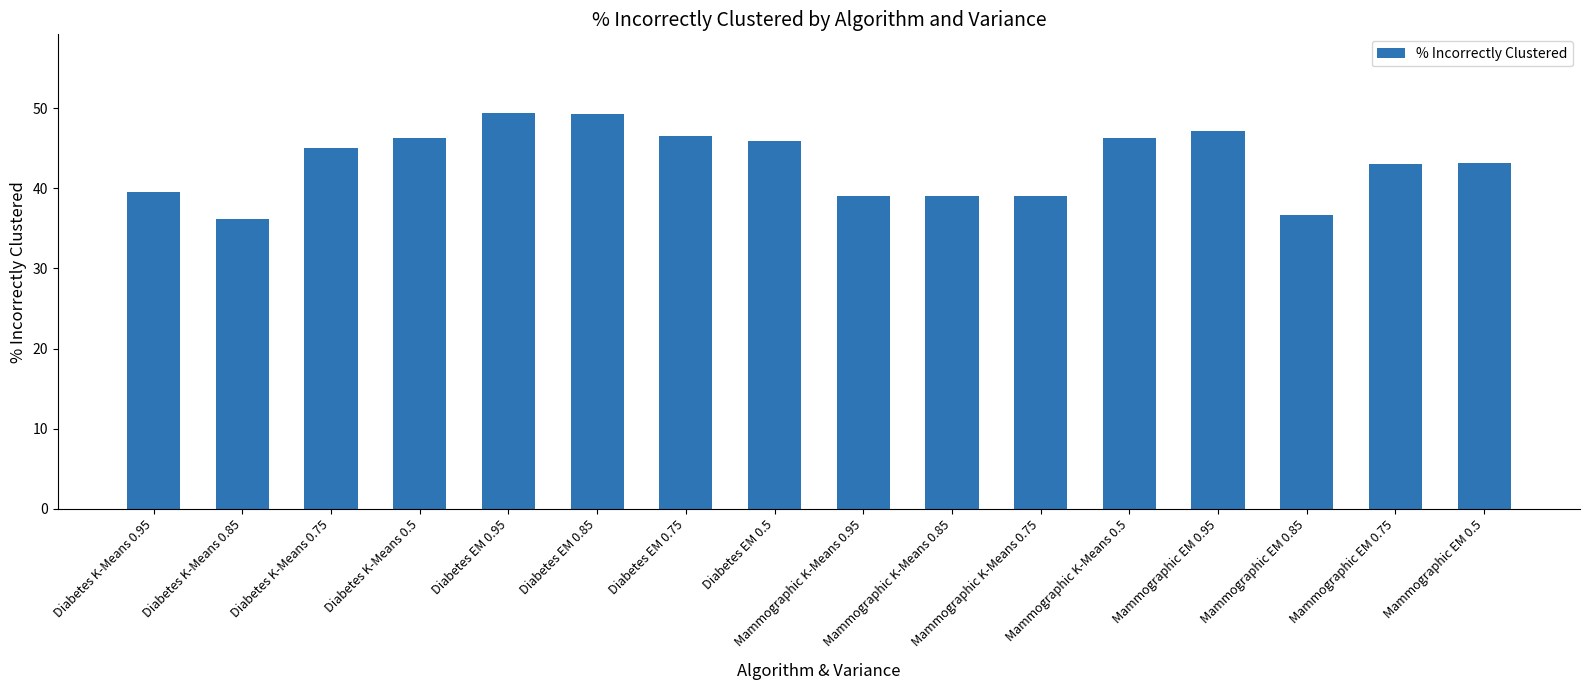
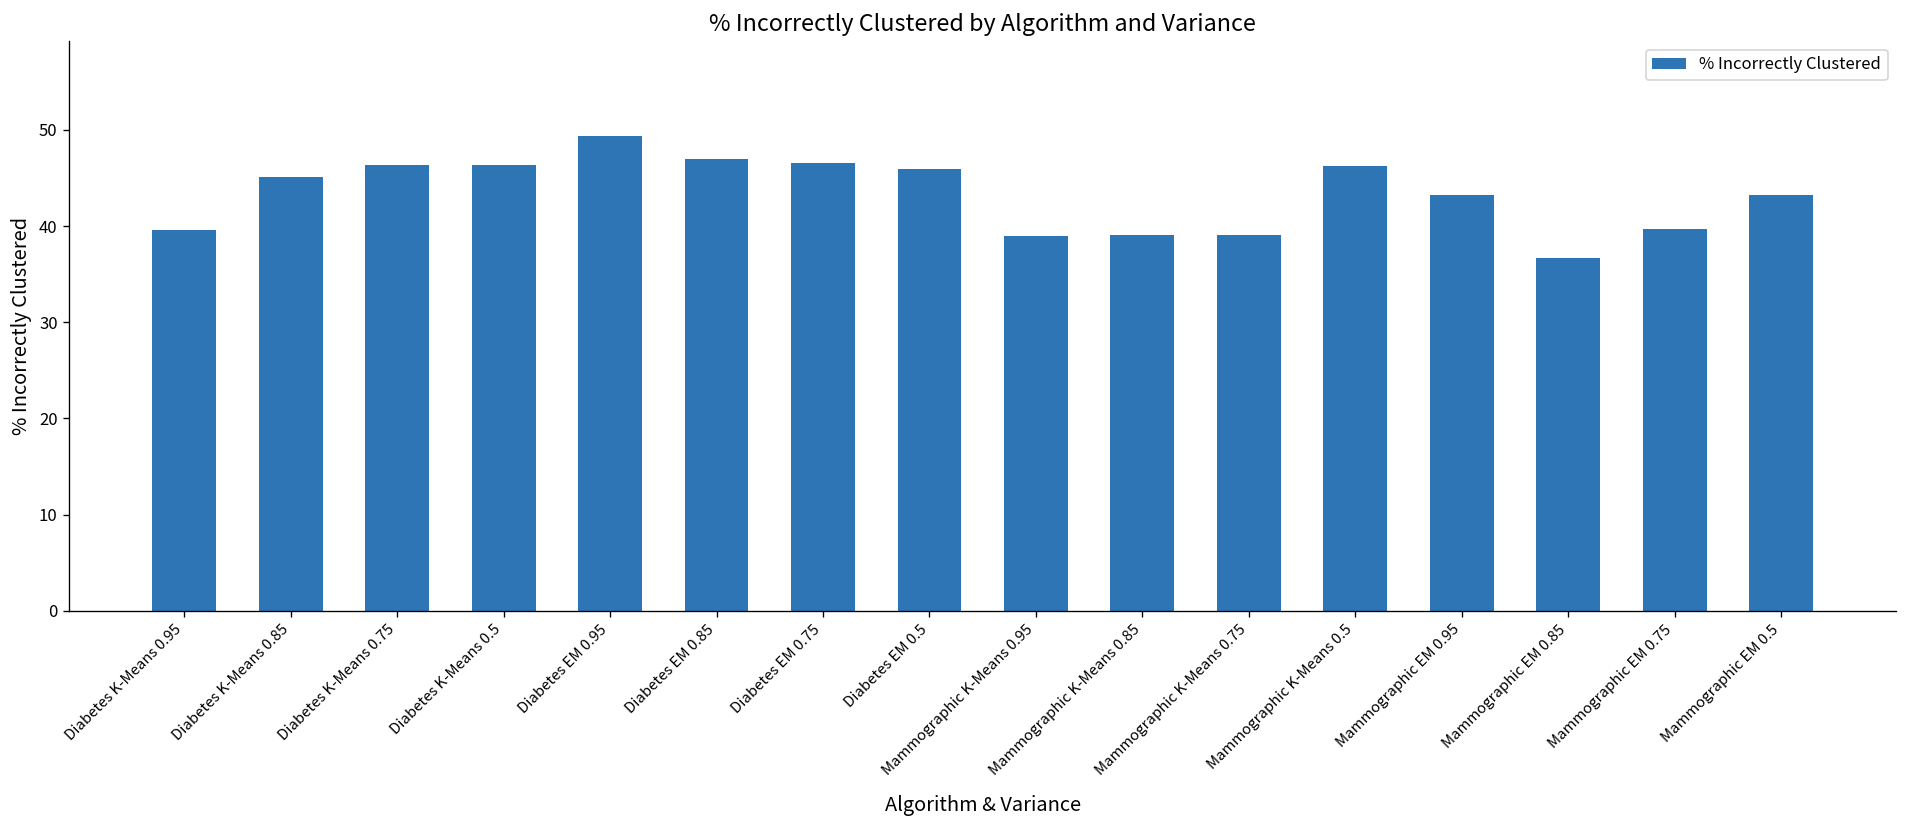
Diabetes K-Means 0.85: 36 -> 45
Diabetes K-Means 0.75: 45 -> 46
Diabetes EM 0.85: 49 -> 47
Mammographic EM 0.95: 47 -> 43
Mammographic EM 0.75: 43 -> 40
